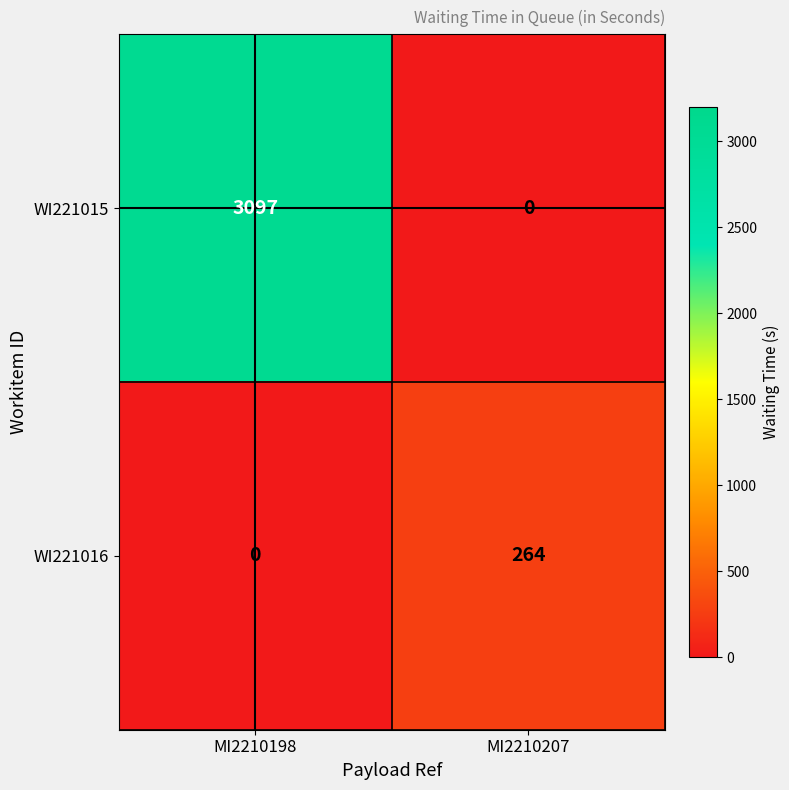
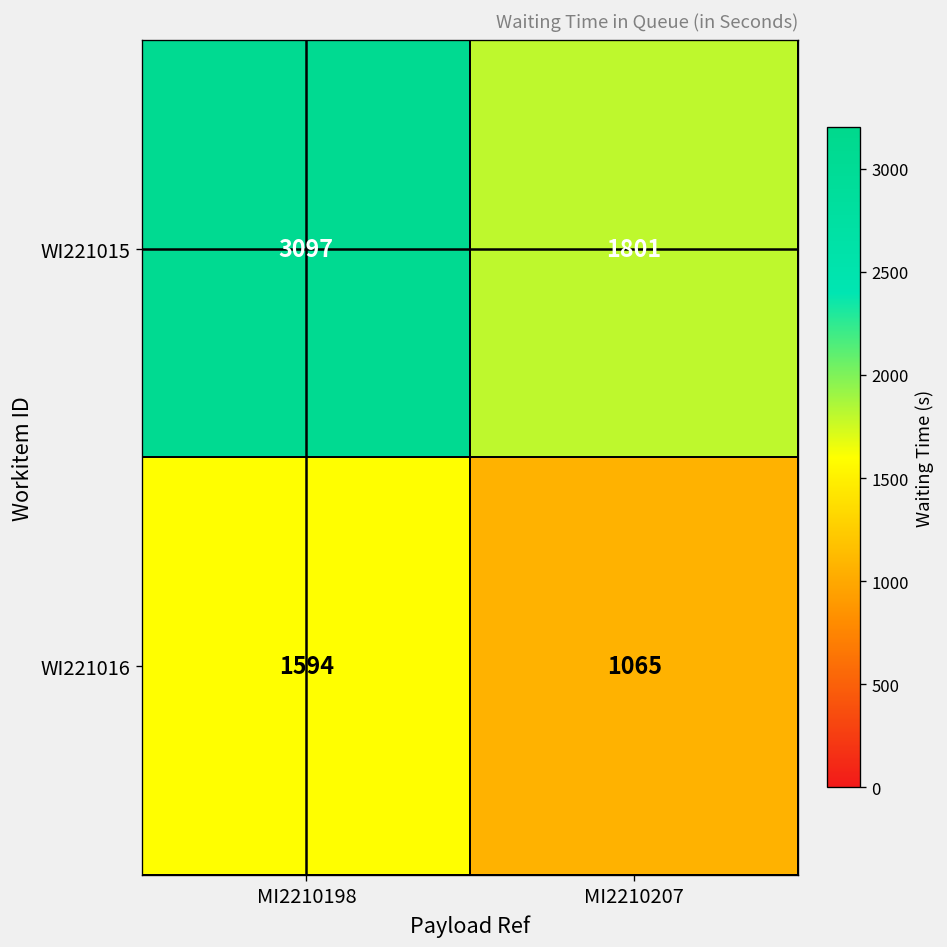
WI221015, MI2210207: 0 -> 1801
WI221016, MI2210198: 0 -> 1594
WI221016, MI2210207: 264 -> 1065
